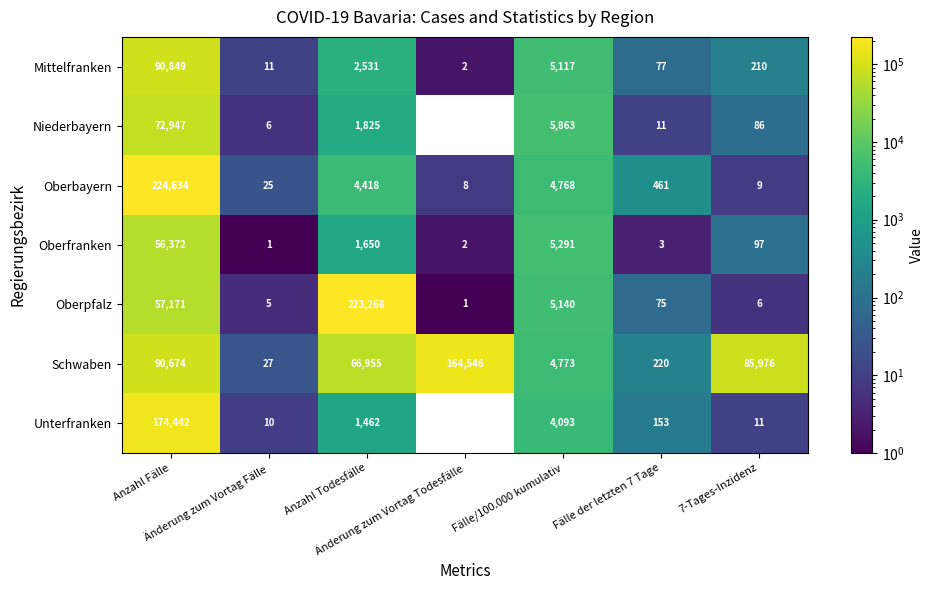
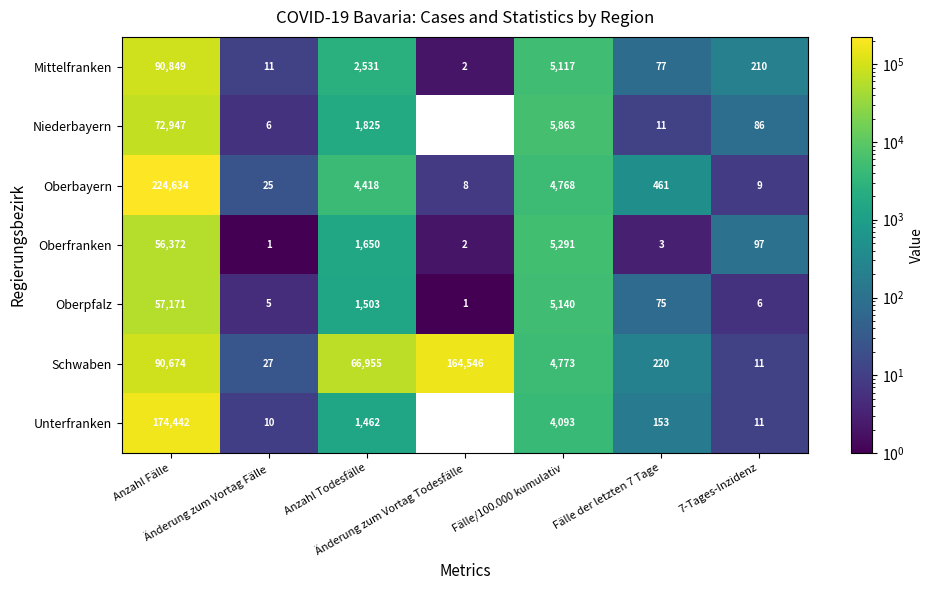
Oberpfalz, Anzahl Todesfälle: 223,268 -> 1,503
Schwaben, 7-Tages-Inzidenz: 85,976 -> 11
